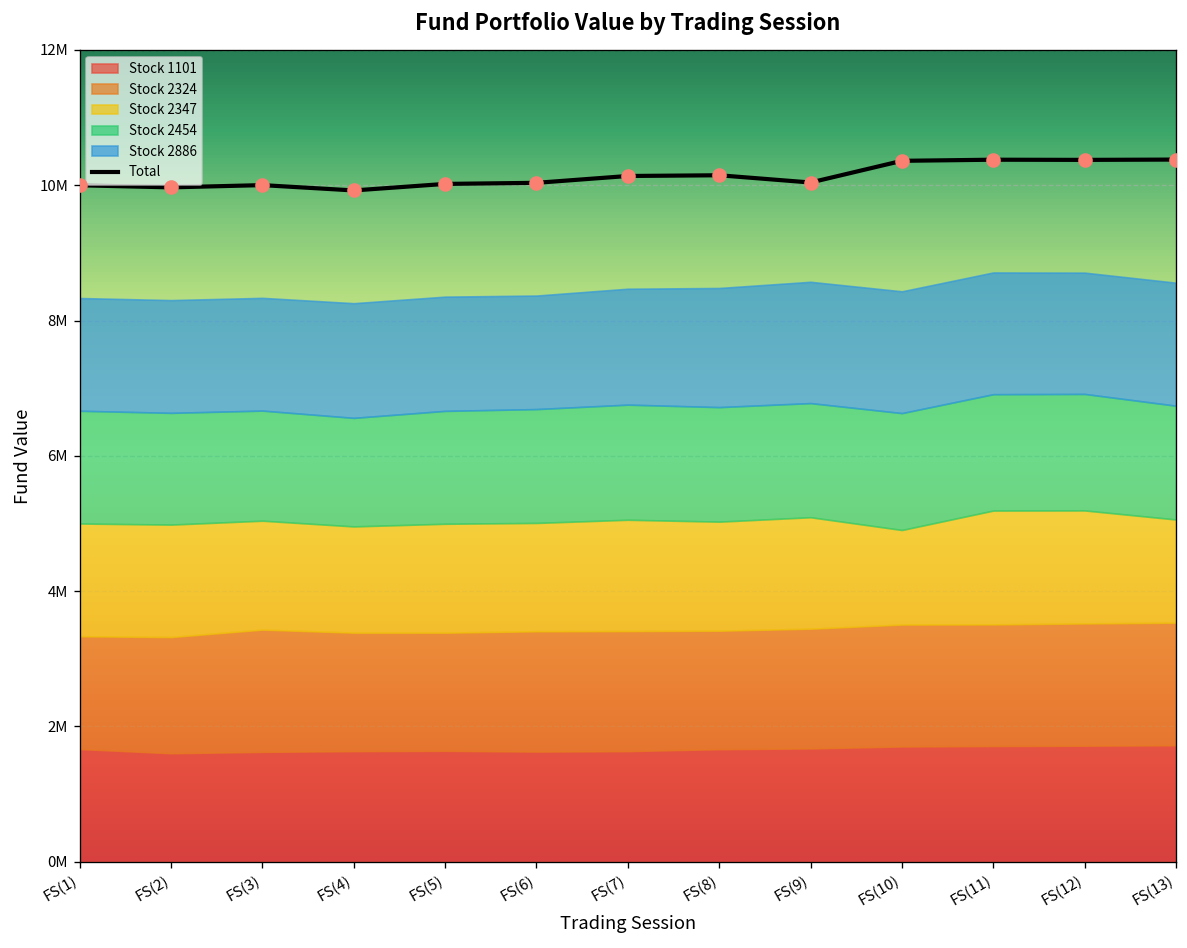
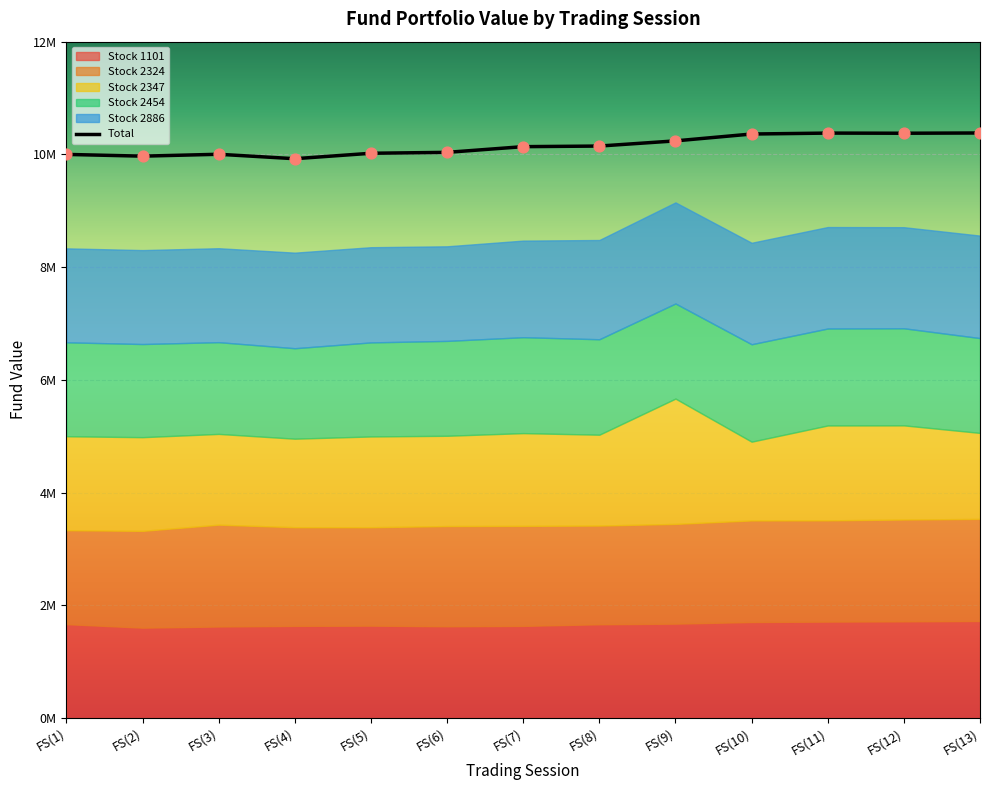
Total, FS(9): 10000000 -> 10200000
Stock 2347, FS(9): 1600000 -> 2200000
